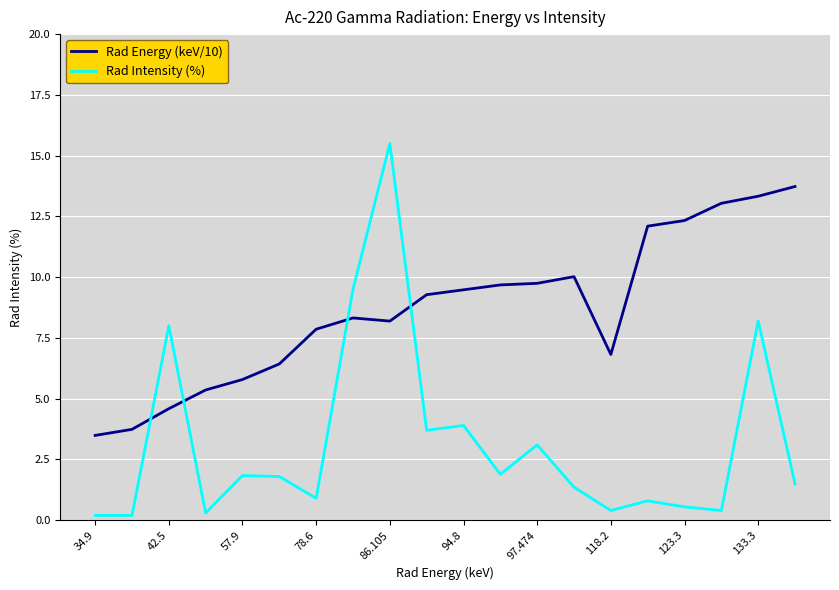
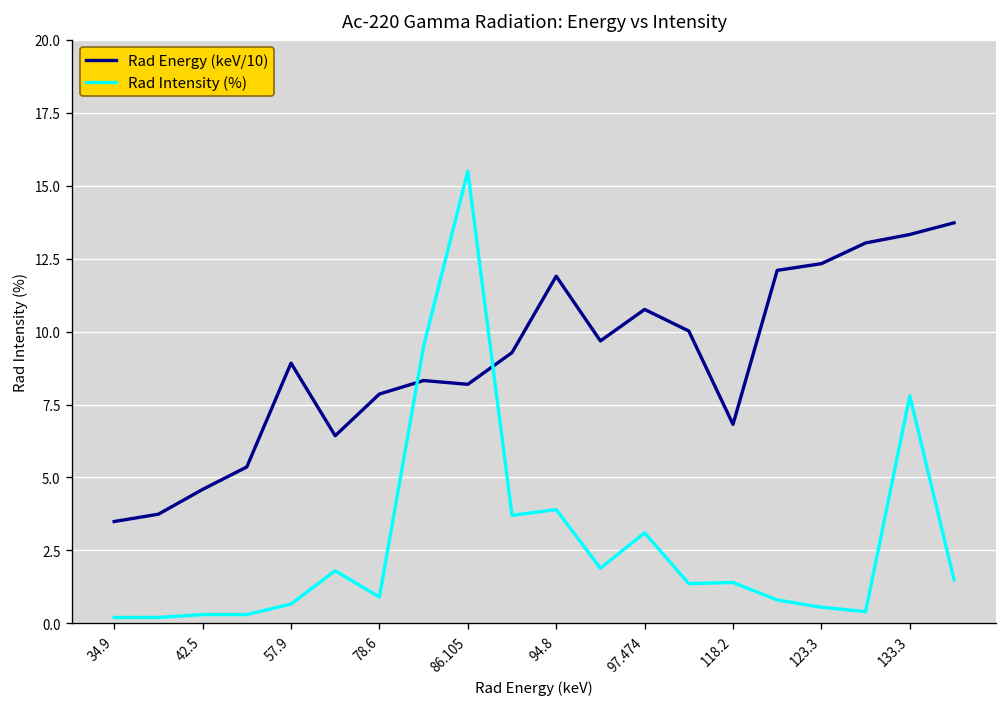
Rad Intensity (%), 42.5: 8.0 -> 0.3
Rad Energy (keV/10), 57.9: 5.8 -> 8.9
Rad Intensity (%), 57.9: 1.8 -> 0.7
Rad Energy (keV/10), 94.8: 9.5 -> 11.9
Rad Energy (keV/10), 97.474: 9.7 -> 10.8
Rad Intensity (%), 118.2: 0.4 -> 1.4
Rad Intensity (%), 133.3: 8.2 -> 7.8
